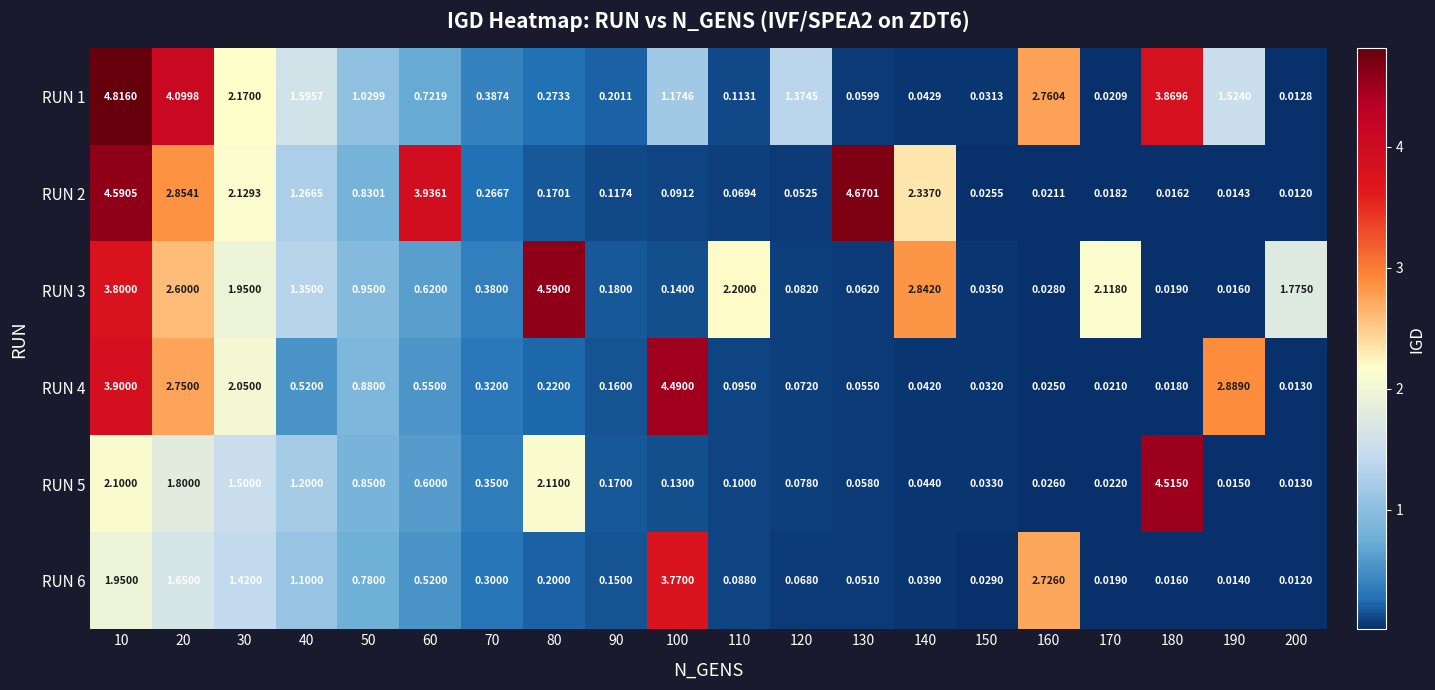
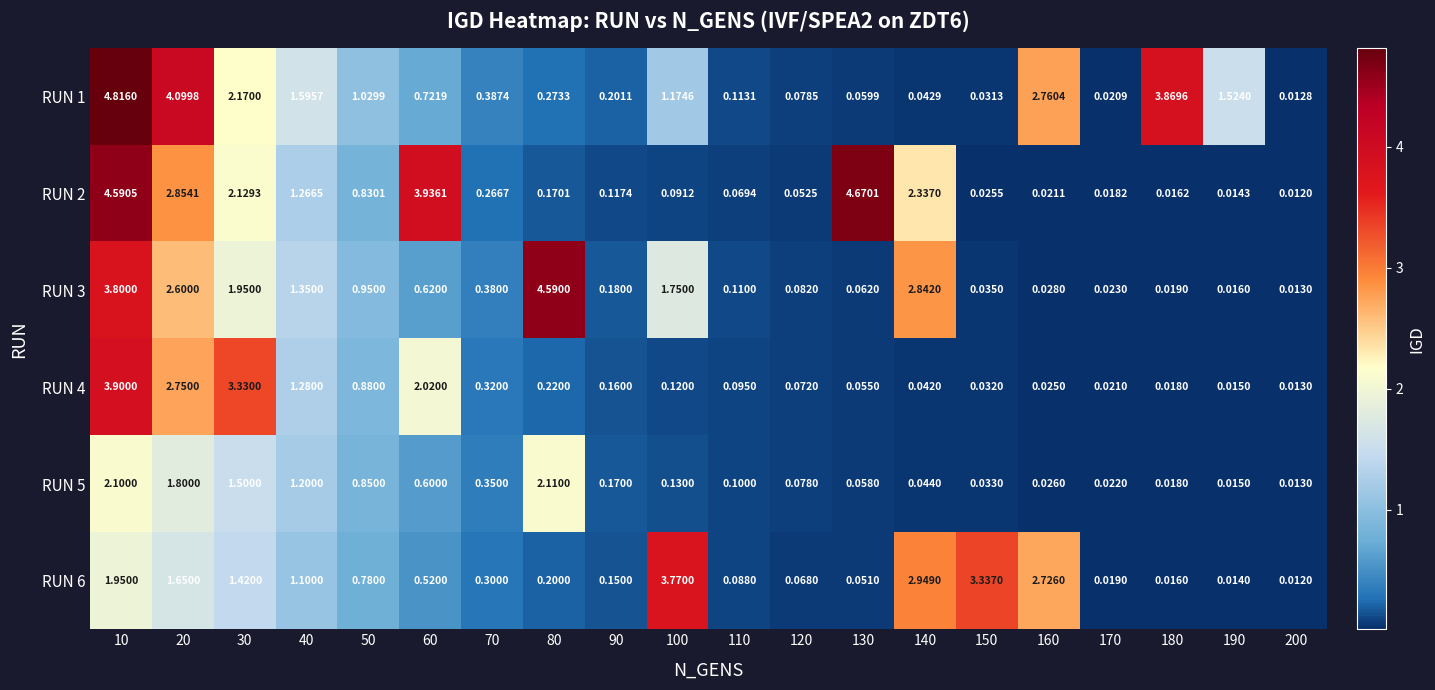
RUN 1, 120: 1.3745 -> 0.0785
RUN 3, 100: 0.1400 -> 1.7500
RUN 3, 110: 2.2000 -> 0.1100
RUN 3, 170: 2.1180 -> 0.0230
RUN 3, 200: 1.7750 -> 0.0130
RUN 4, 30: 2.0500 -> 3.3300
RUN 4, 40: 0.5200 -> 1.2800
RUN 4, 60: 0.5500 -> 2.0200
RUN 4, 100: 4.4900 -> 0.1200
RUN 4, 190: 2.8890 -> 0.0150
RUN 5, 180: 4.5150 -> 0.0180
RUN 6, 140: 0.0390 -> 2.9490
RUN 6, 150: 0.0290 -> 3.3370
